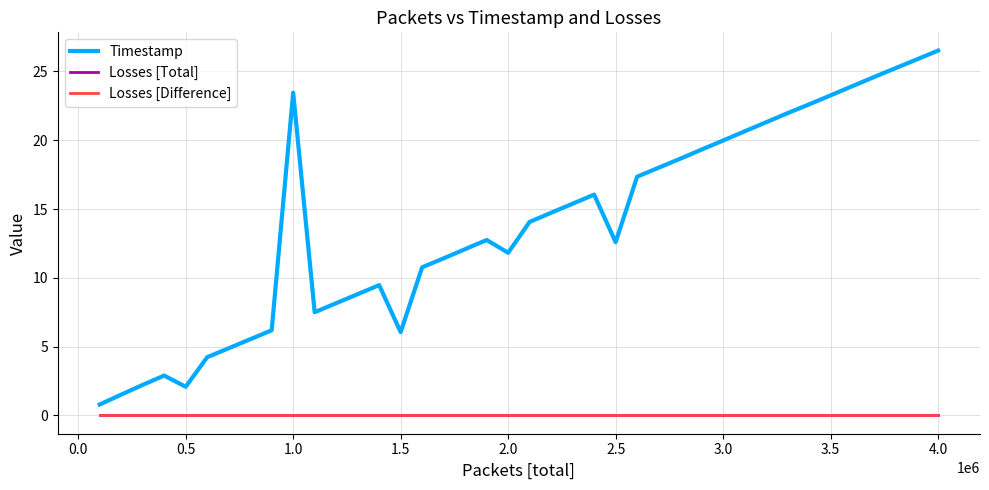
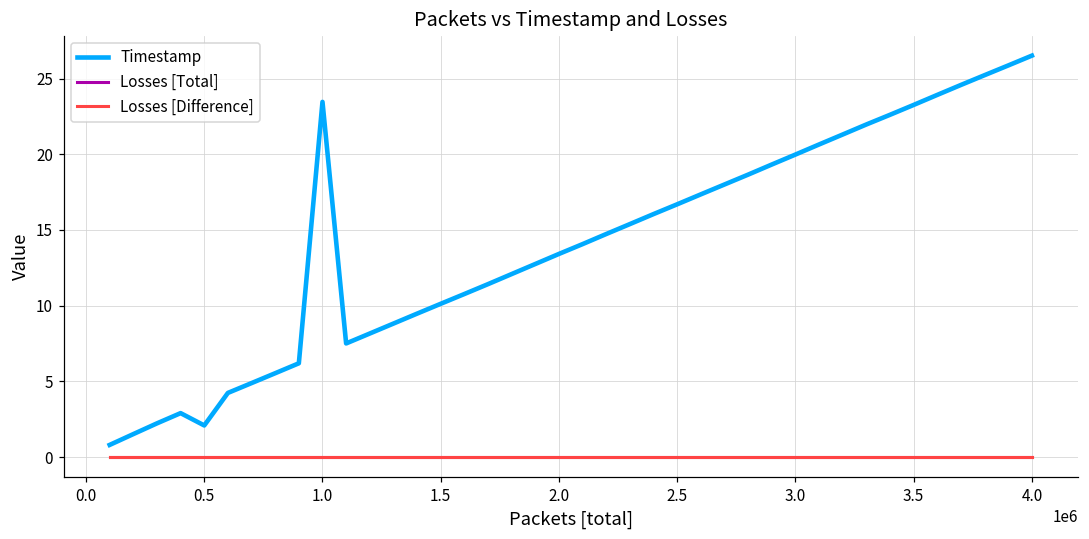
Timestamp, 1.5: 6.1 -> 10.1
Timestamp, 2.0: 11.8 -> 13.4
Timestamp, 2.5: 12.6 -> 16.7
